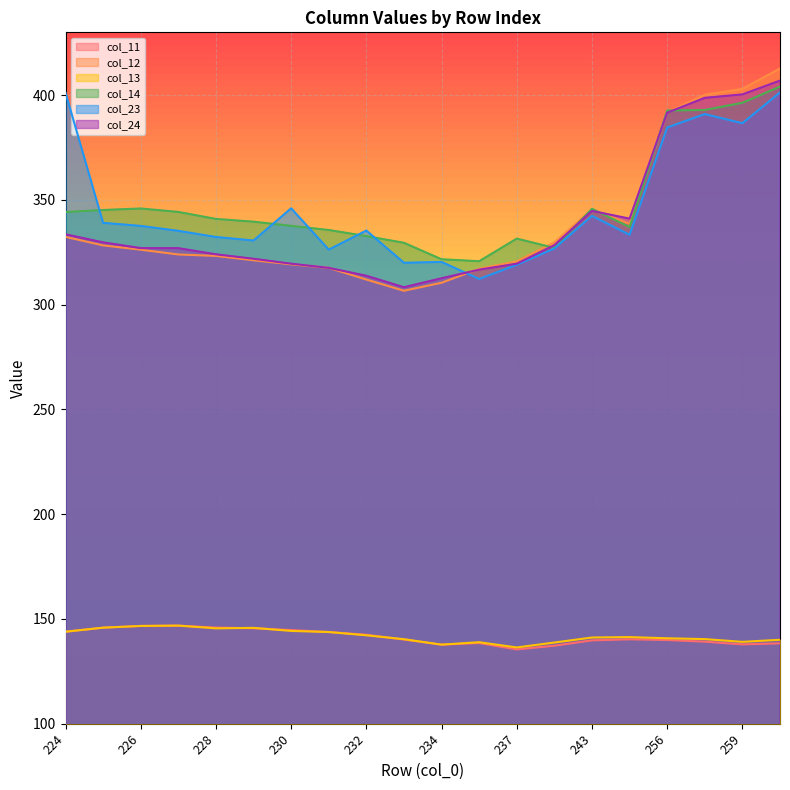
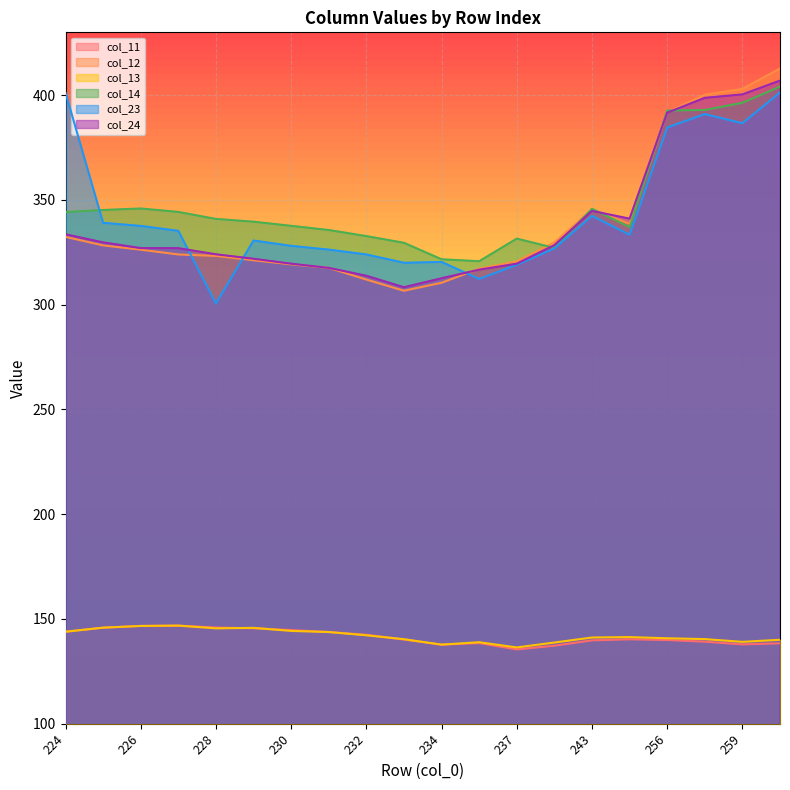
col_23, 228: 332 -> 301
col_23, 230: 346 -> 328
col_23, 232: 335 -> 324
